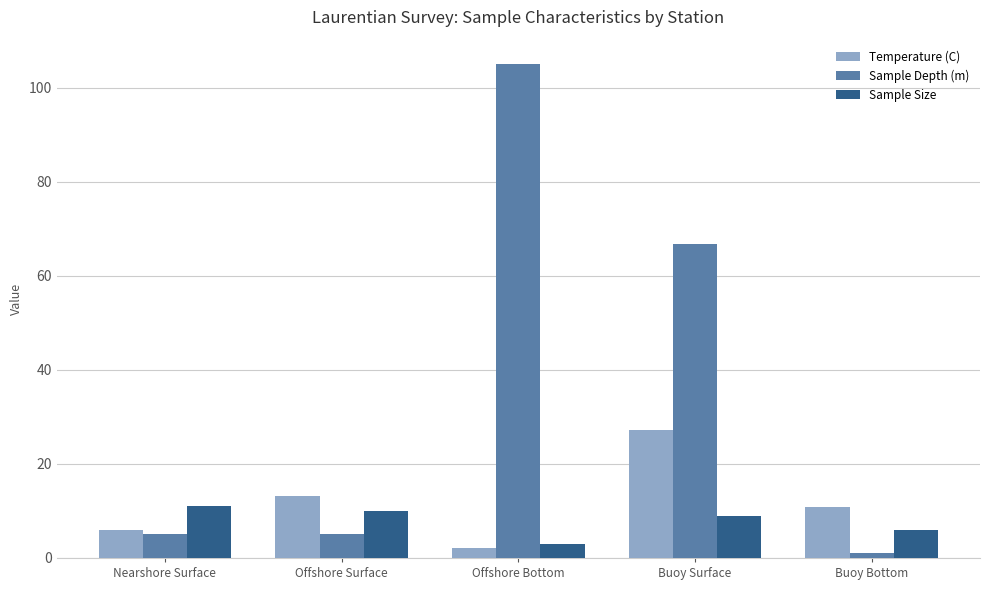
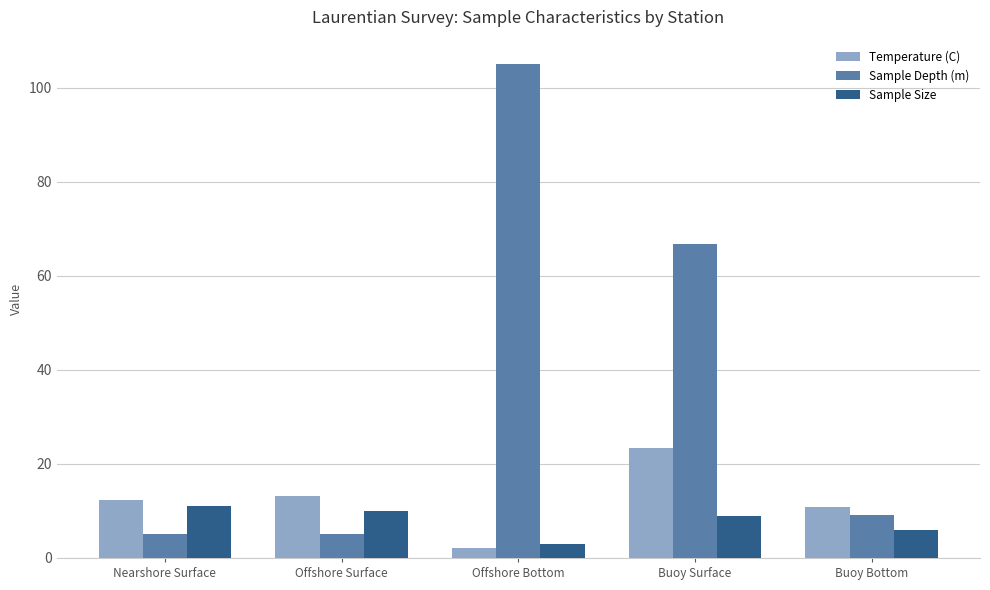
Temperature (C), Nearshore Surface: 6 -> 12
Temperature (C), Buoy Surface: 27 -> 23
Sample Depth (m), Buoy Bottom: 1 -> 9
